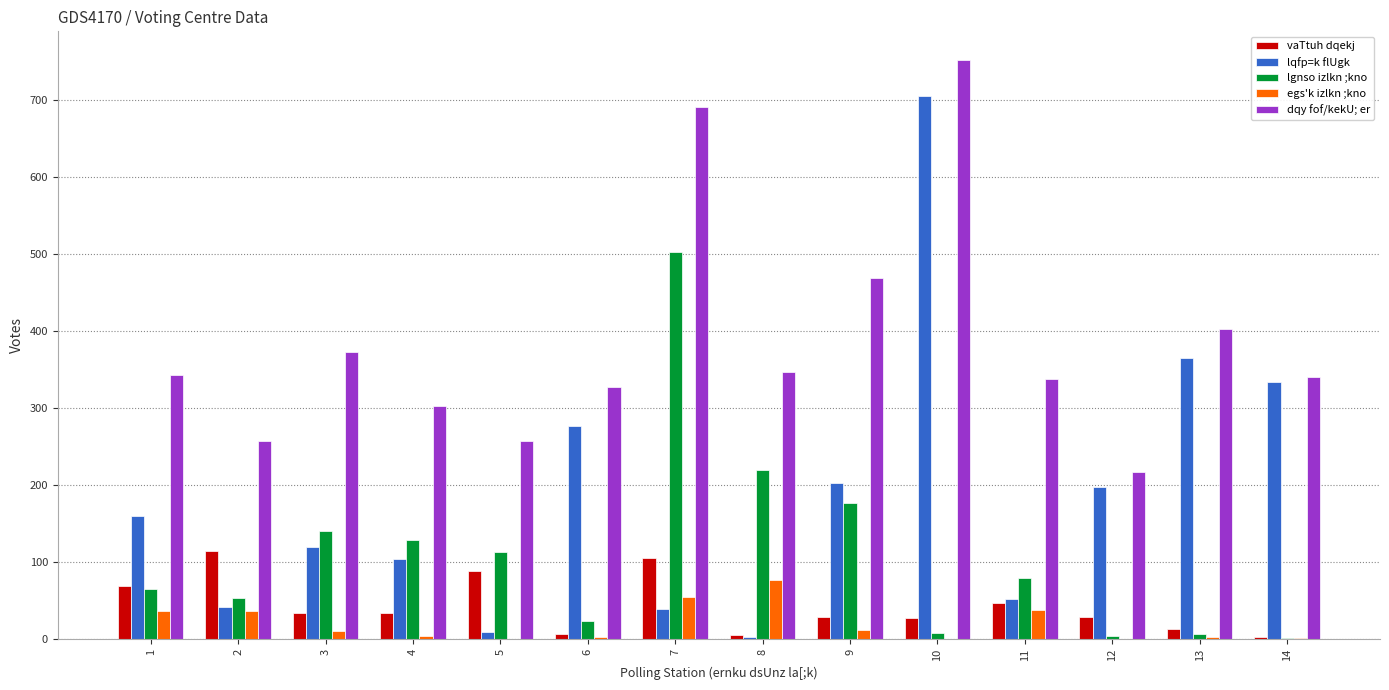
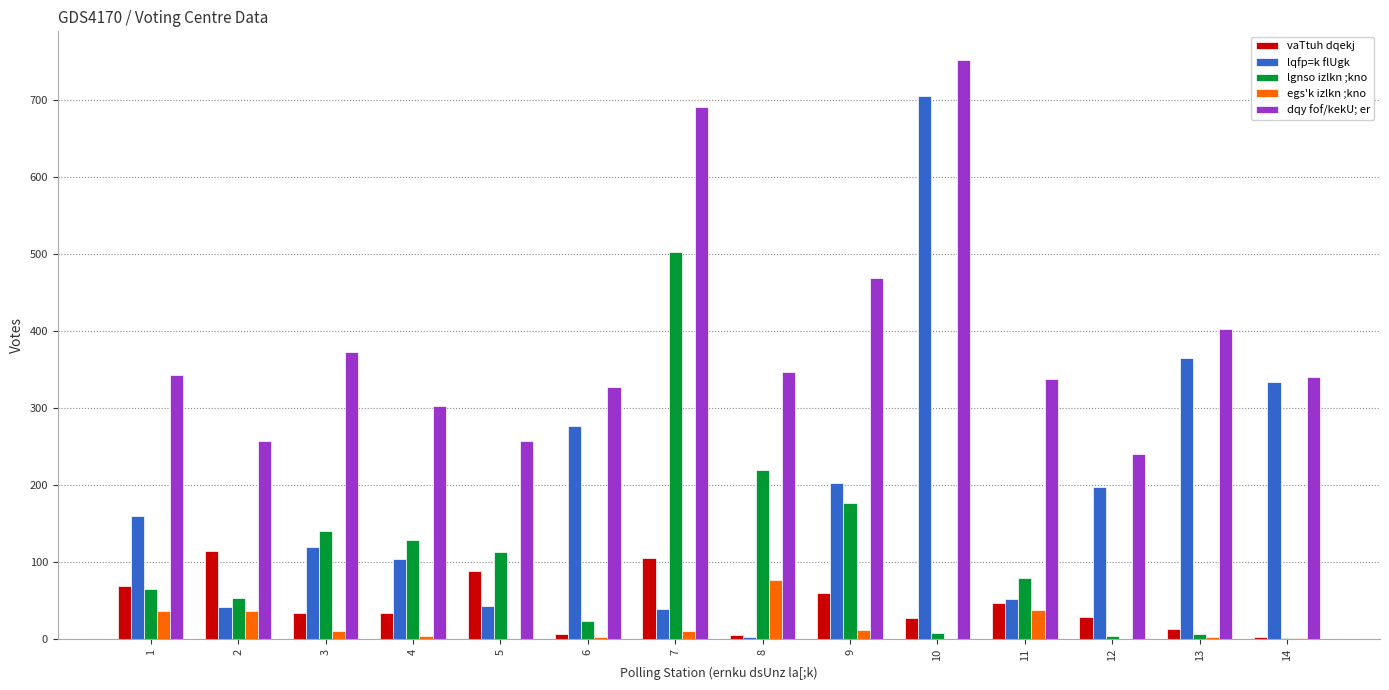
lqfp=k flUgk, 5: 10 -> 40
egs'k izlkn ;kno, 7: 50 -> 10
vaTtuh dqekj, 9: 30 -> 60
dqy fof/kekU; er, 12: 220 -> 240
